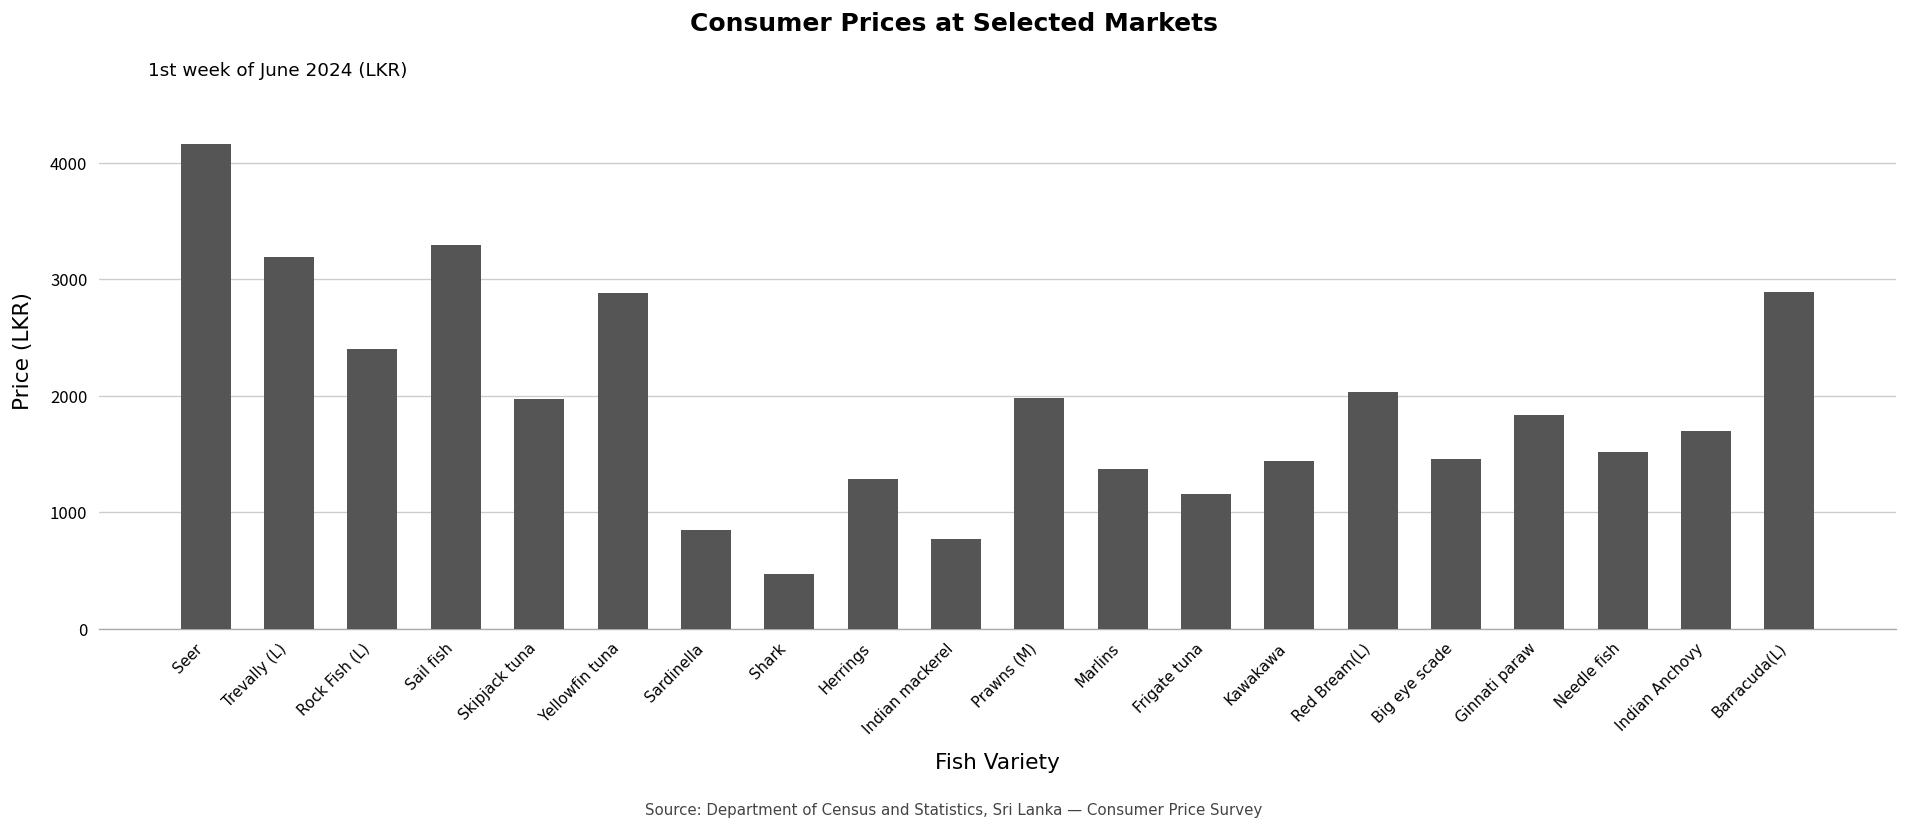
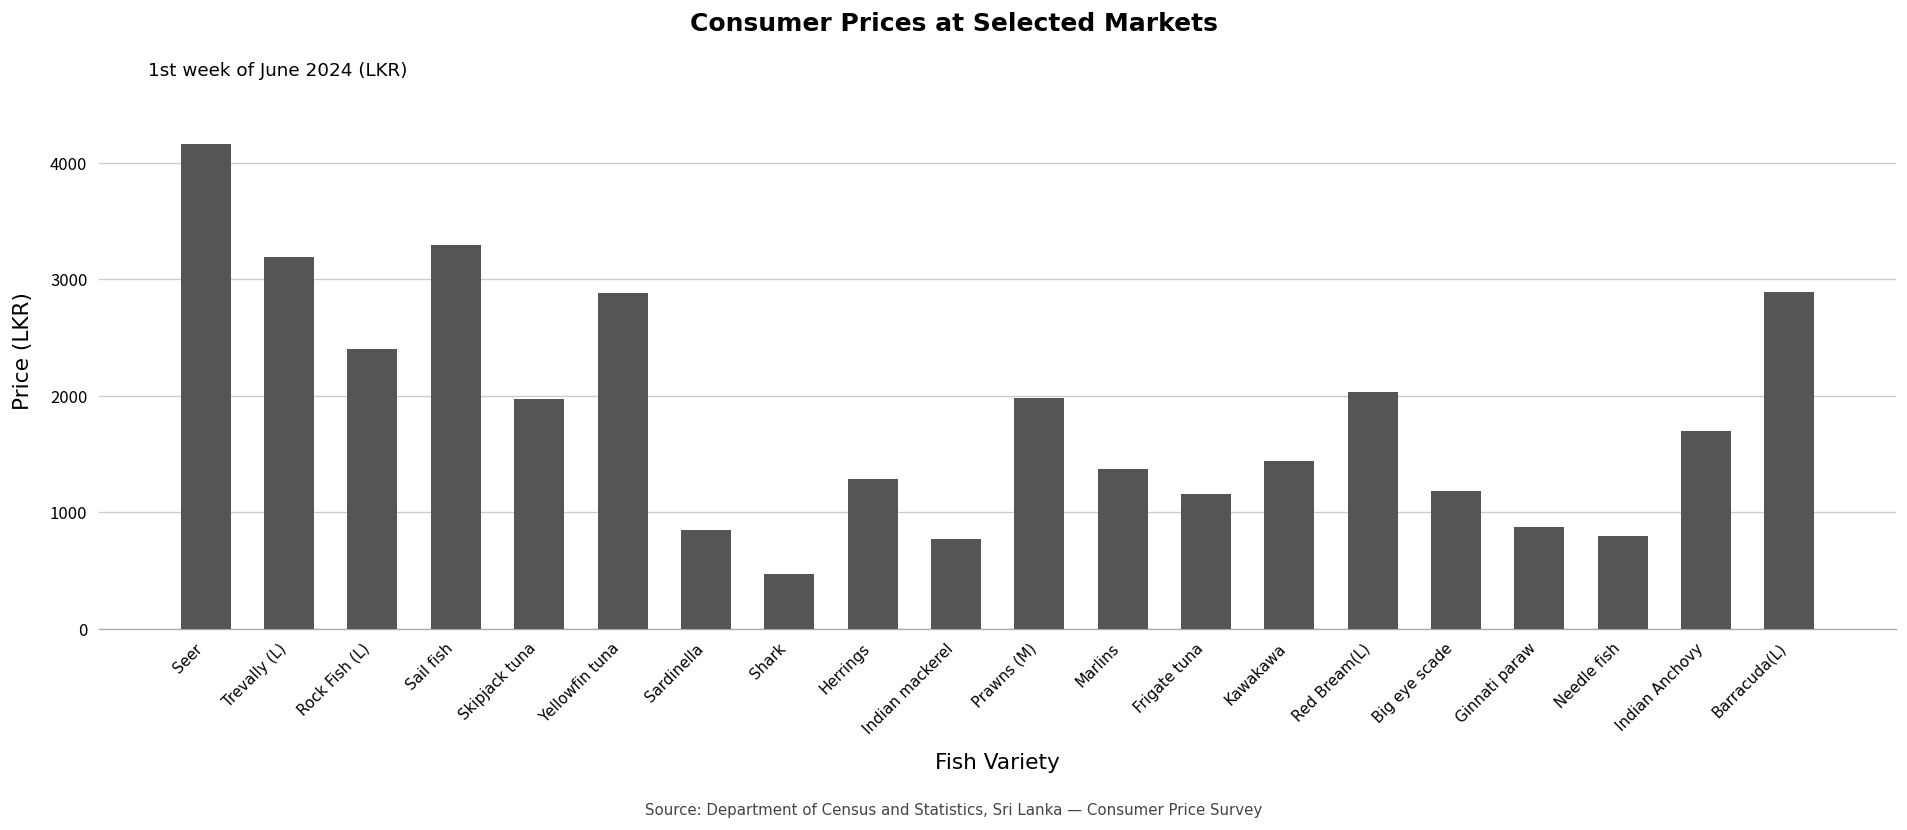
Big eye scade: 1500 -> 1200
Ginnati paraw: 1800 -> 900
Needle fish: 1500 -> 800
